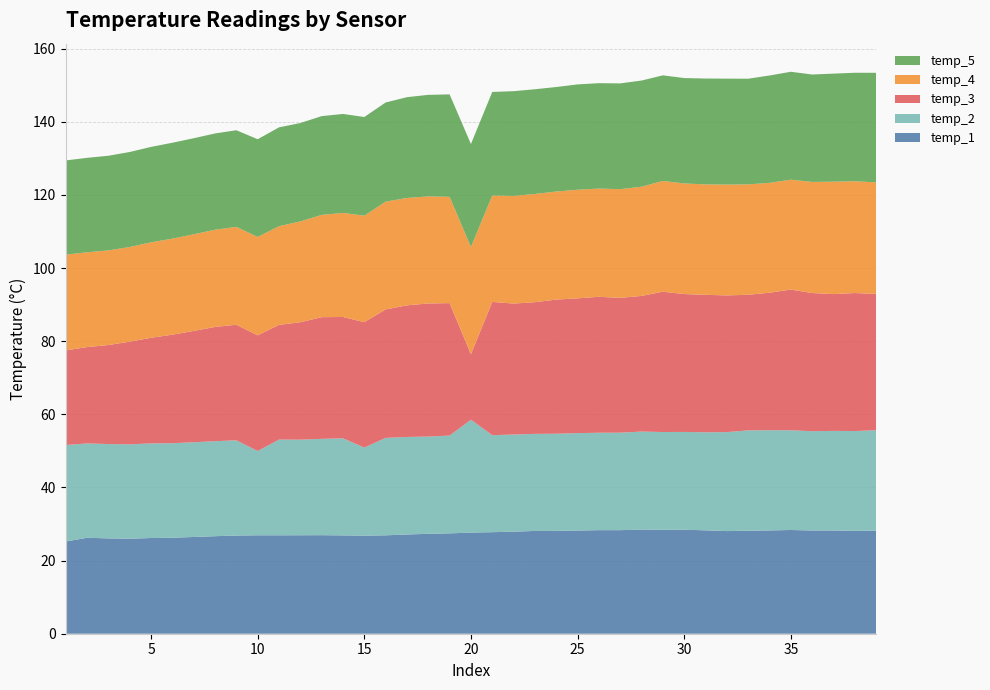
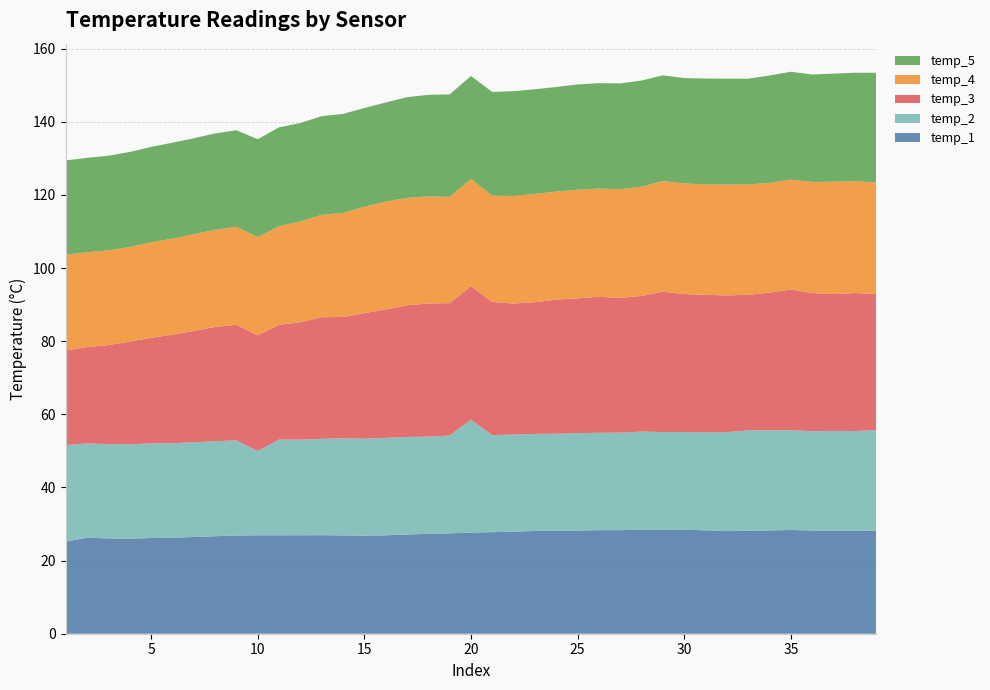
temp_2, 15: 24 -> 27
temp_3, 20: 18 -> 37
